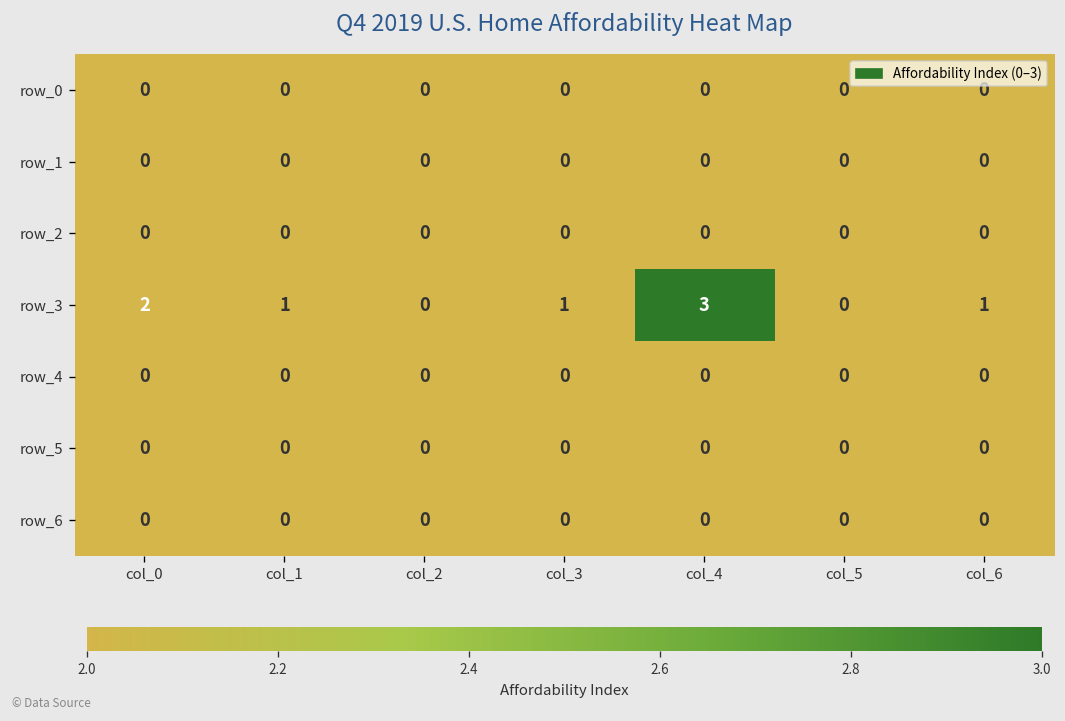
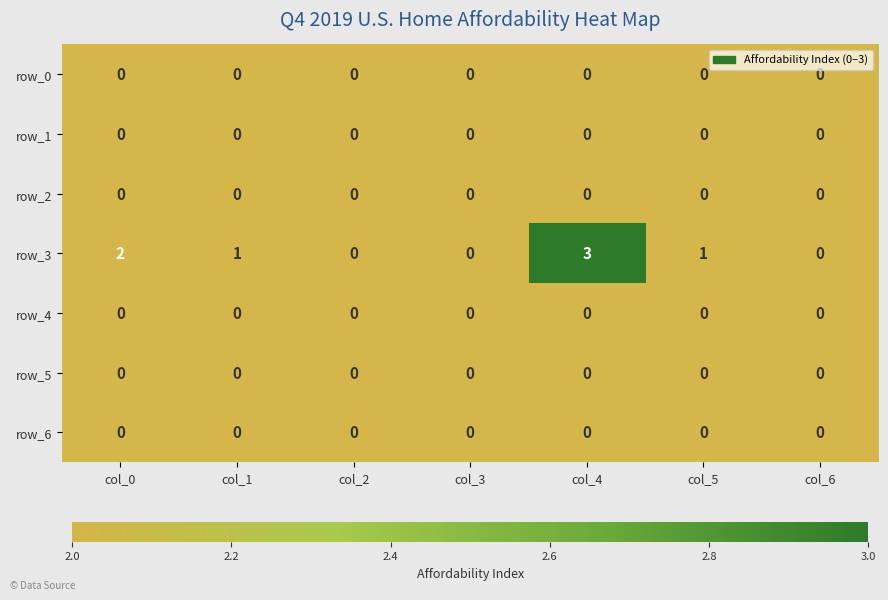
row_3, col_3: 1 -> 0
row_3, col_5: 0 -> 1
row_3, col_6: 1 -> 0
